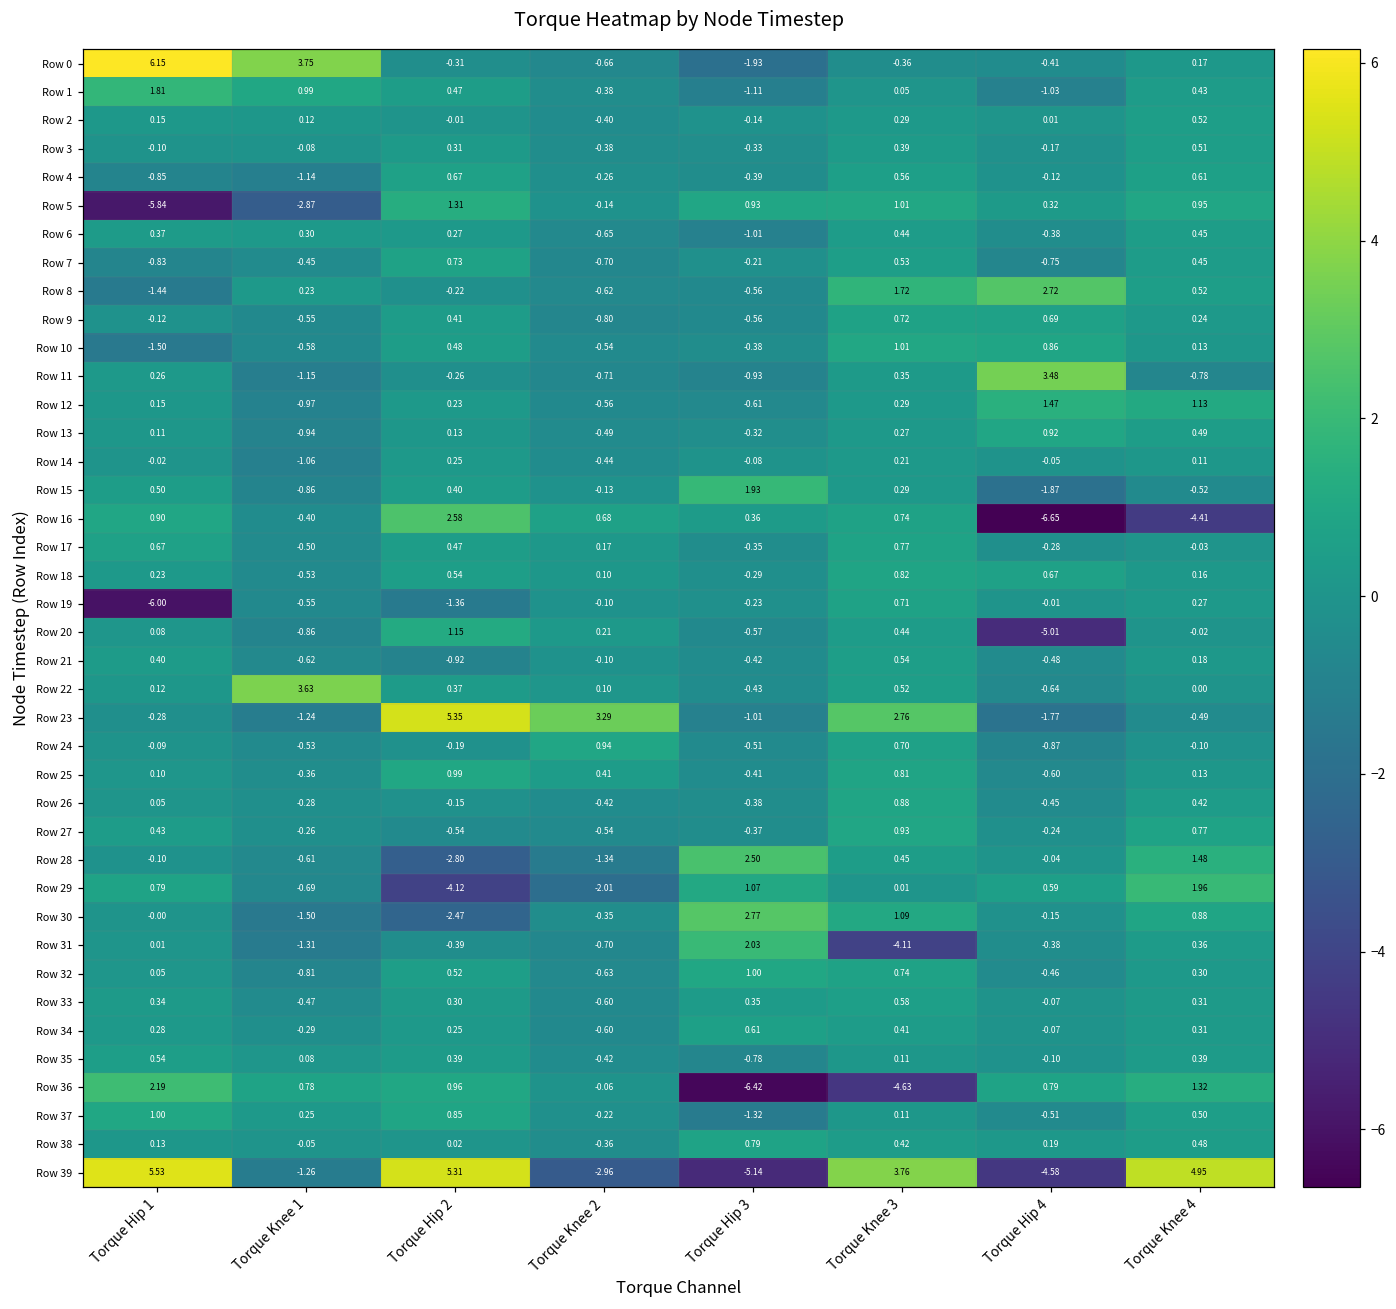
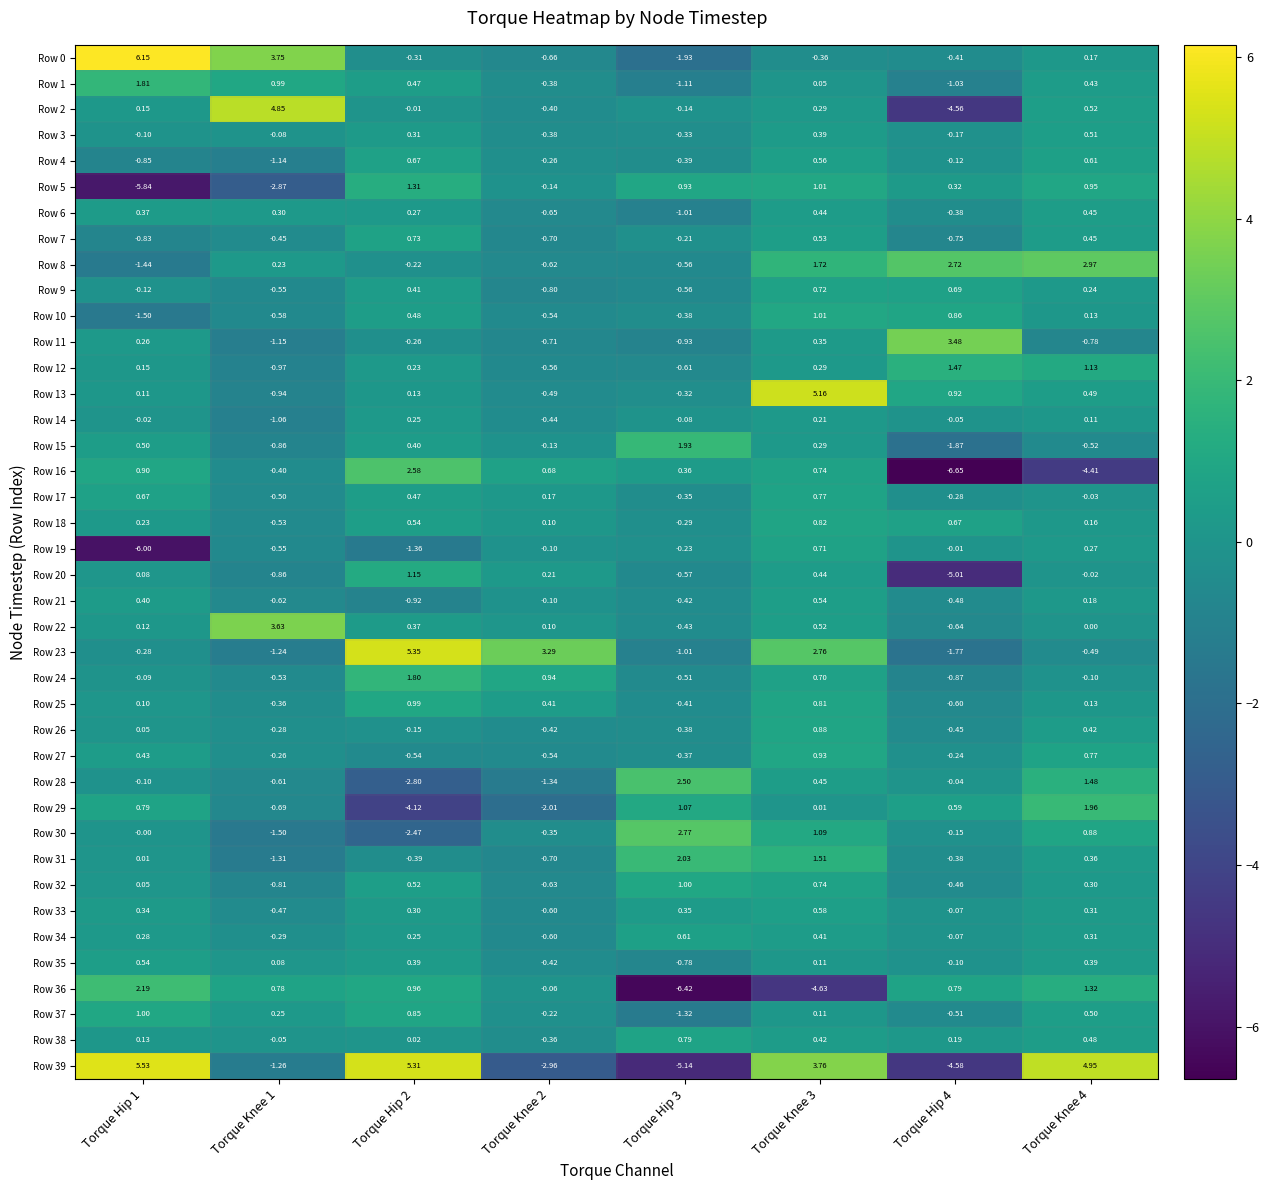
Row 2, Torque Knee 1: 0.12 -> 4.85
Row 2, Torque Hip 4: 0.01 -> -4.56
Row 8, Torque Knee 4: 0.52 -> 2.97
Row 13, Torque Knee 3: 0.27 -> 5.16
Row 24, Torque Hip 2: -0.19 -> 1.80
Row 31, Torque Knee 3: -4.11 -> 1.51
